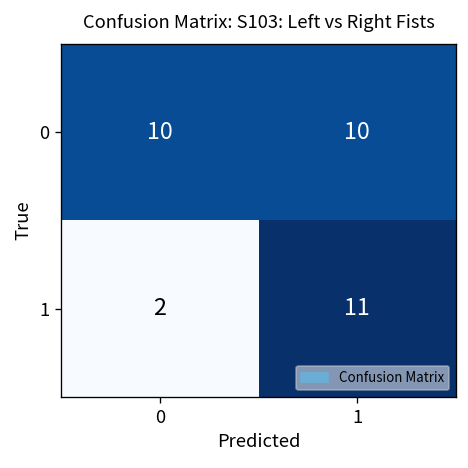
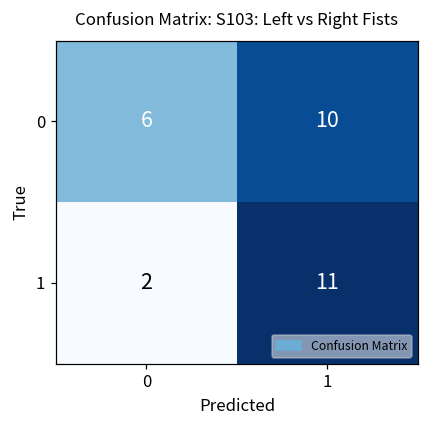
0, 0: 10 -> 6
